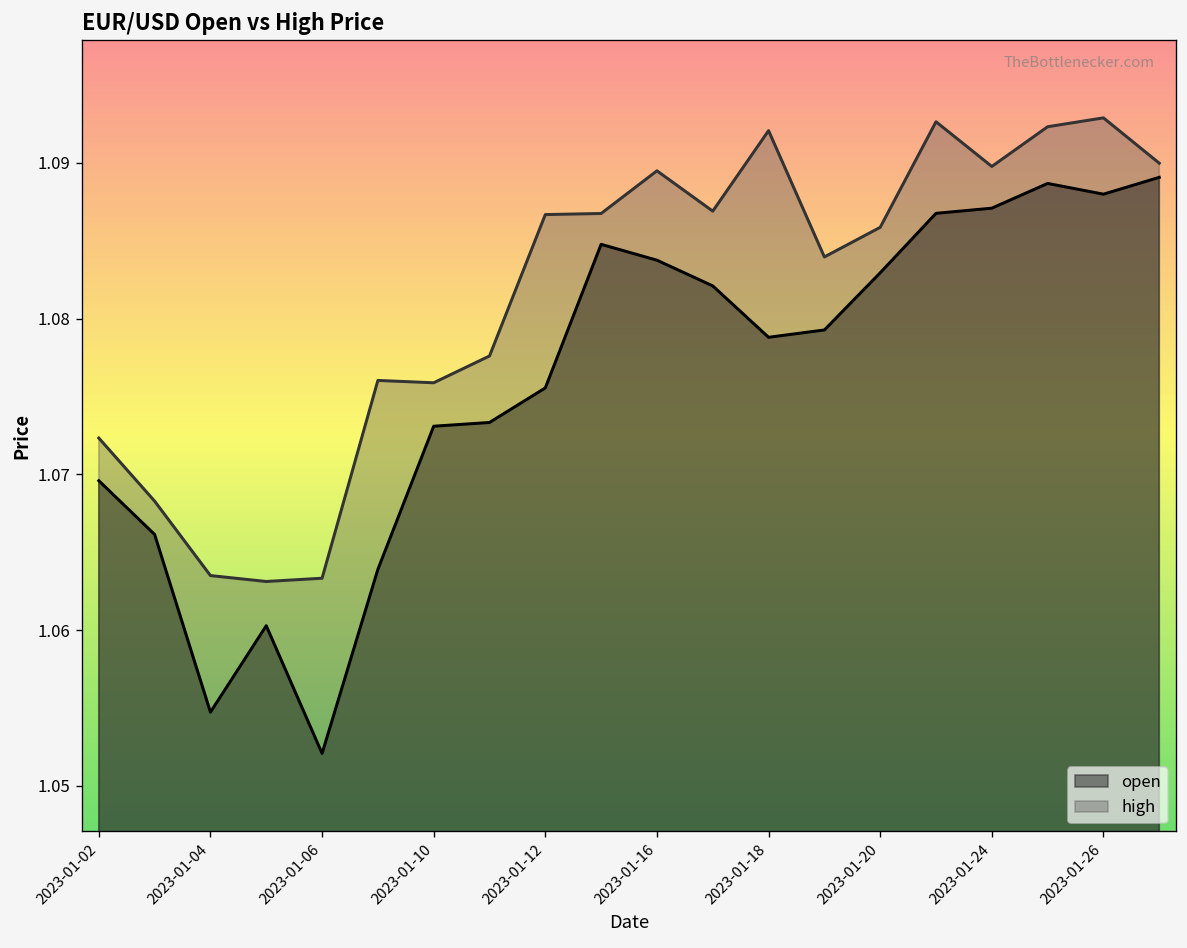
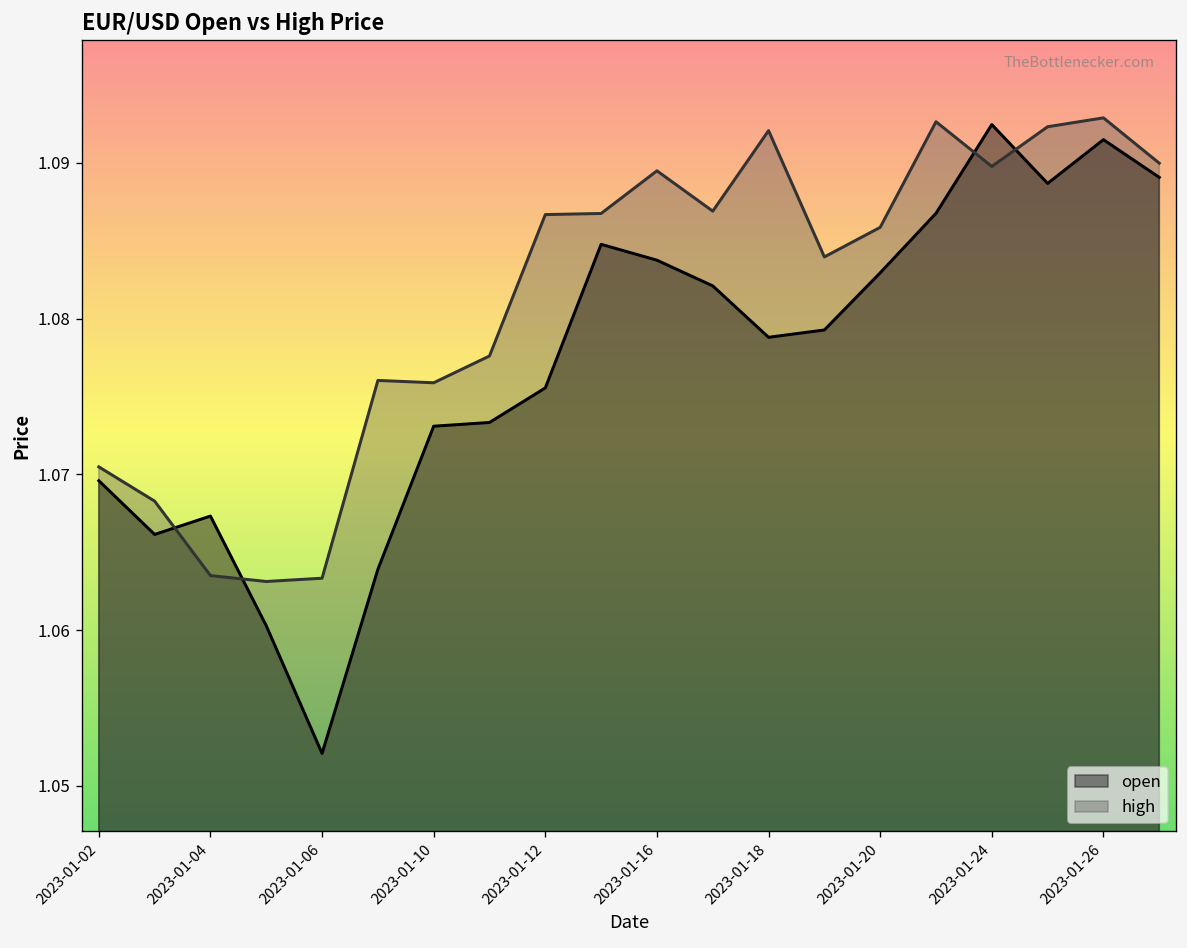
high, 2023-01-02: 1.0723 -> 1.0705
open, 2023-01-04: 1.0547 -> 1.0673
open, 2023-01-24: 1.0871 -> 1.0925
open, 2023-01-26: 1.0880 -> 1.0915
